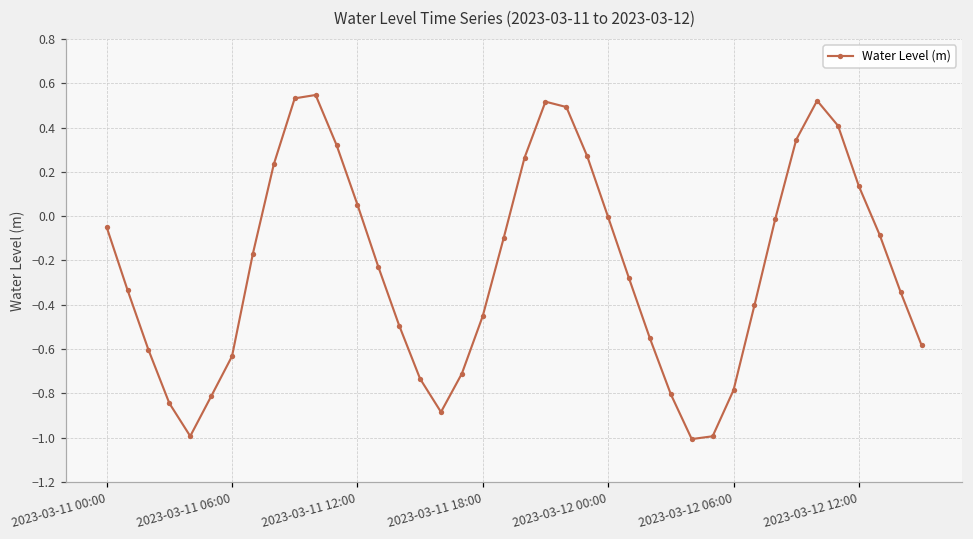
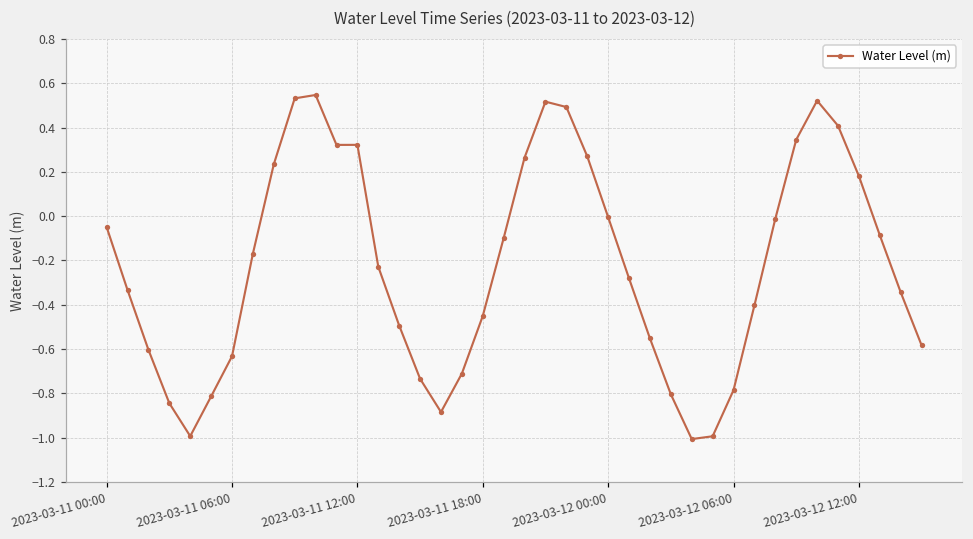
2023-03-11 12:00: 0.05 -> 0.32
2023-03-12 12:00: 0.13 -> 0.18
